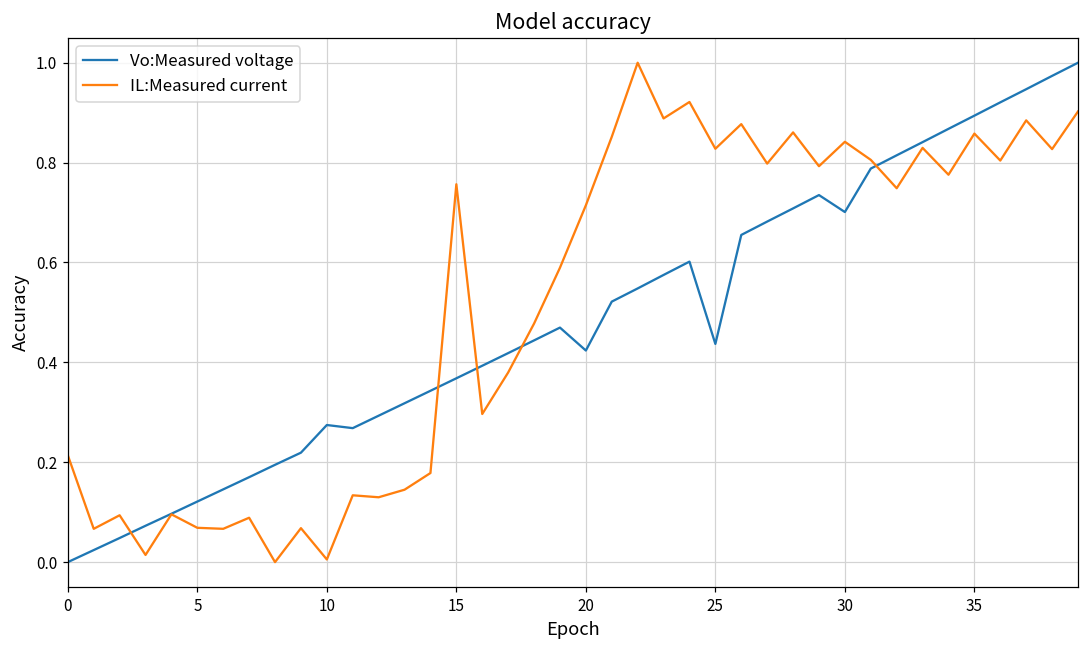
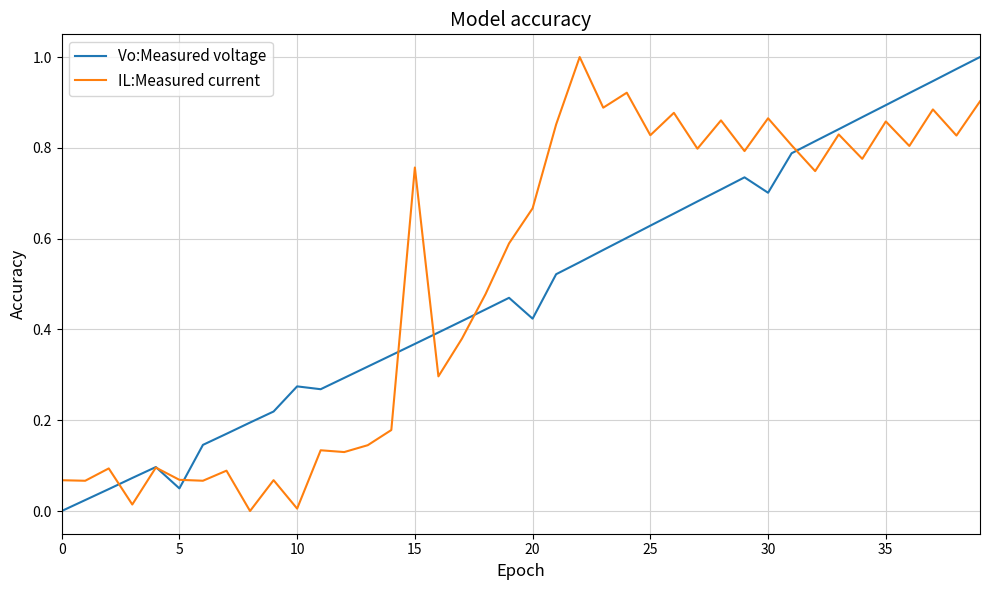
IL:Measured current, 0: 0.21 -> 0.07
Vo:Measured voltage, 5: 0.12 -> 0.05
IL:Measured current, 20: 0.71 -> 0.67
Vo:Measured voltage, 25: 0.44 -> 0.63
IL:Measured current, 30: 0.84 -> 0.87
